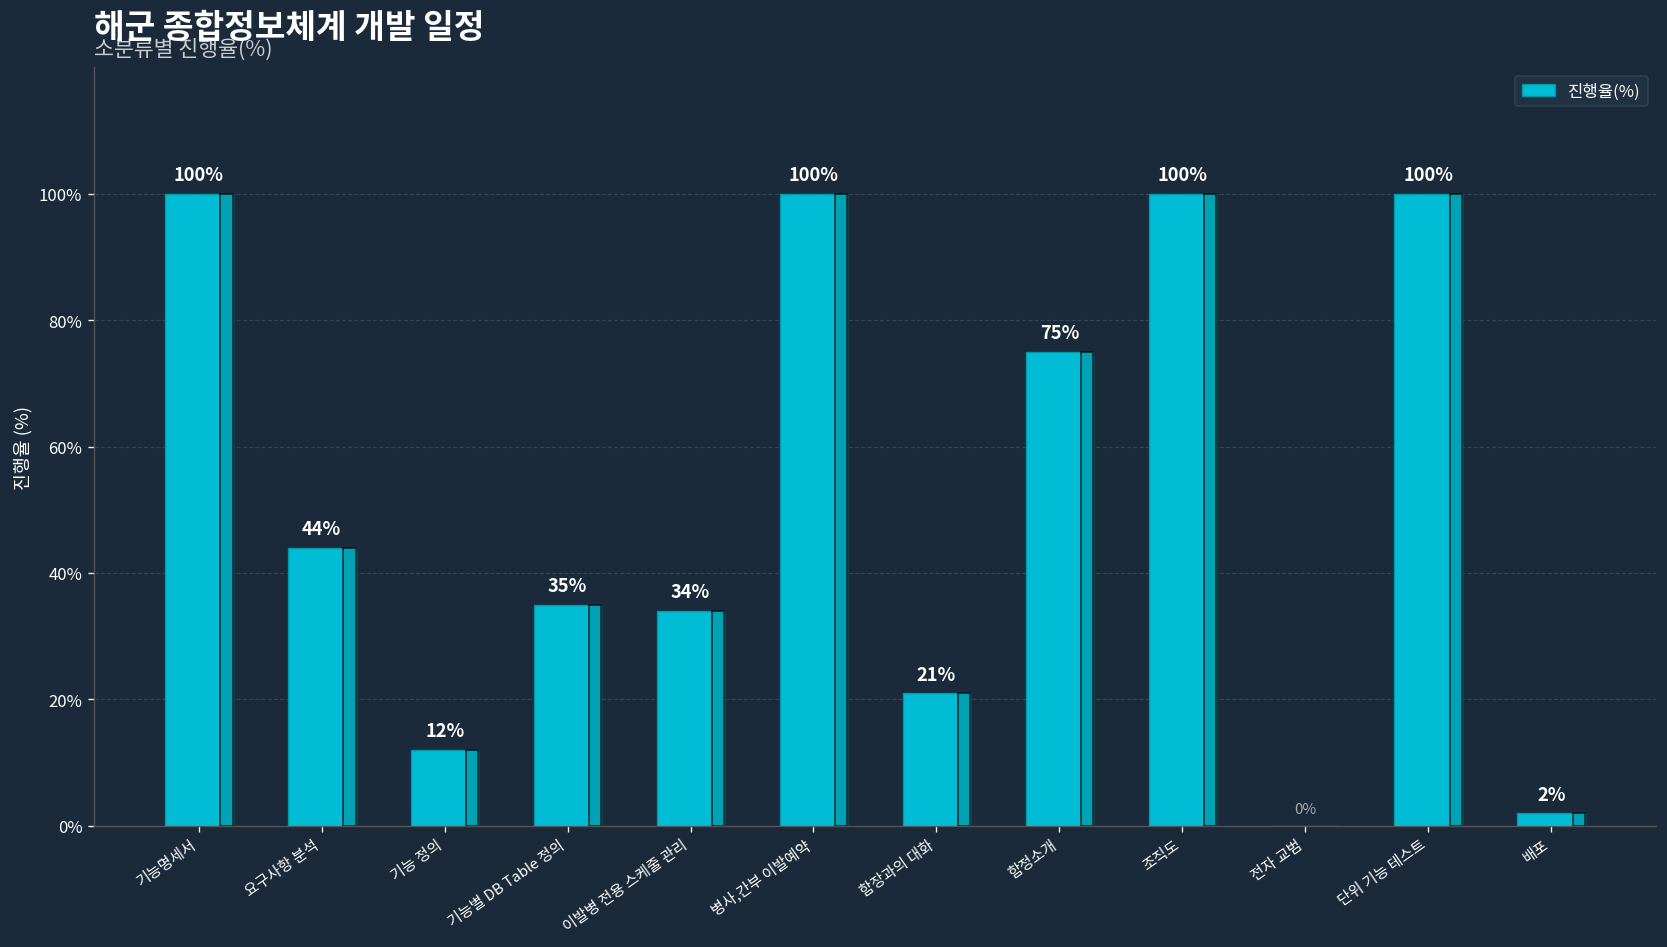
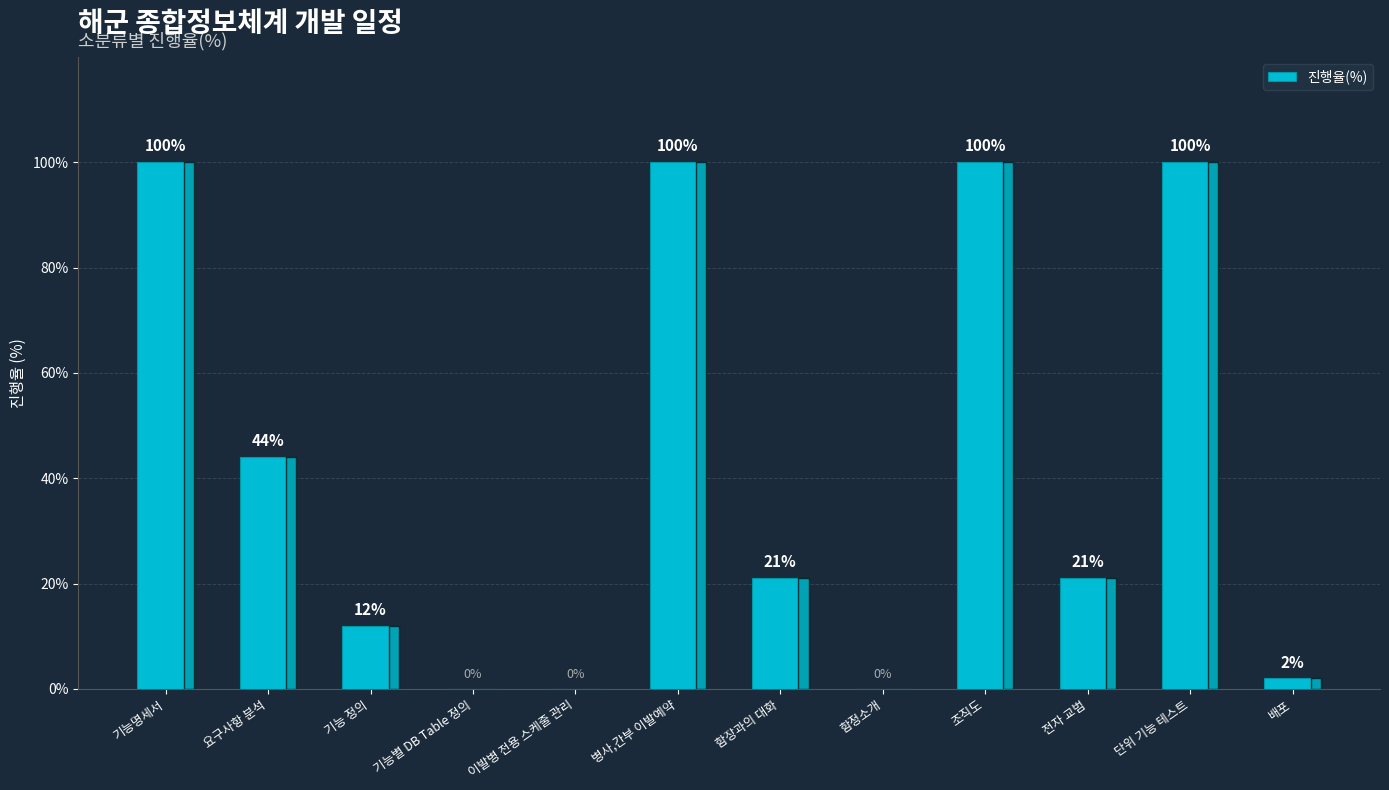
기능별 DB Table 정의: 35% -> 0%
이발병 전용 스케줄 관리: 34% -> 0%
함정소개: 75% -> 0%
전자 교범: 0% -> 21%
